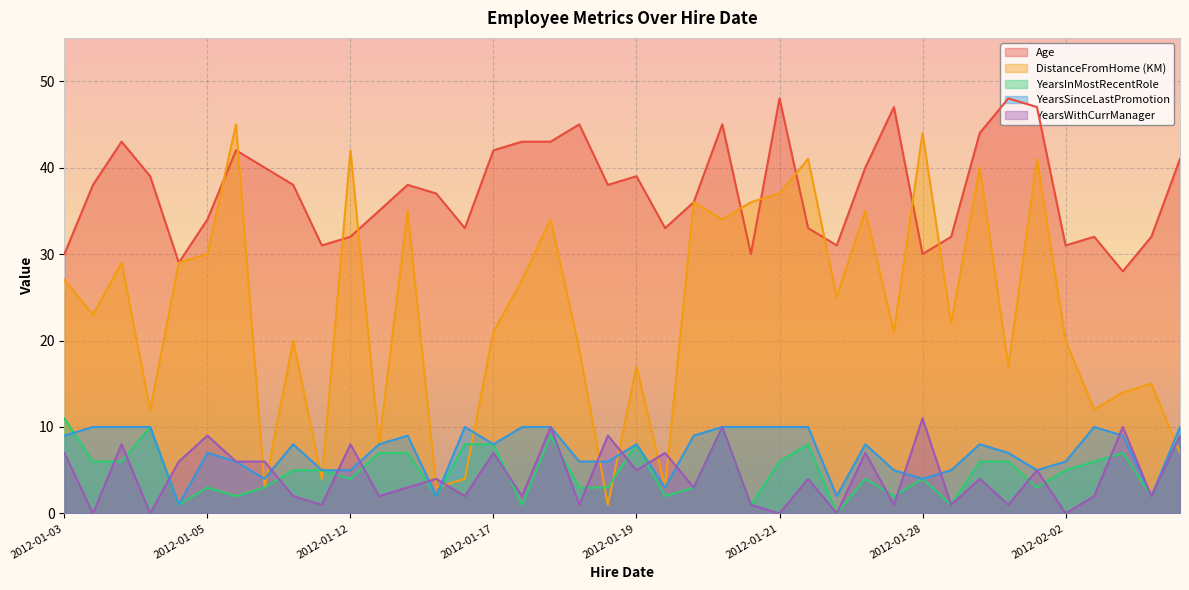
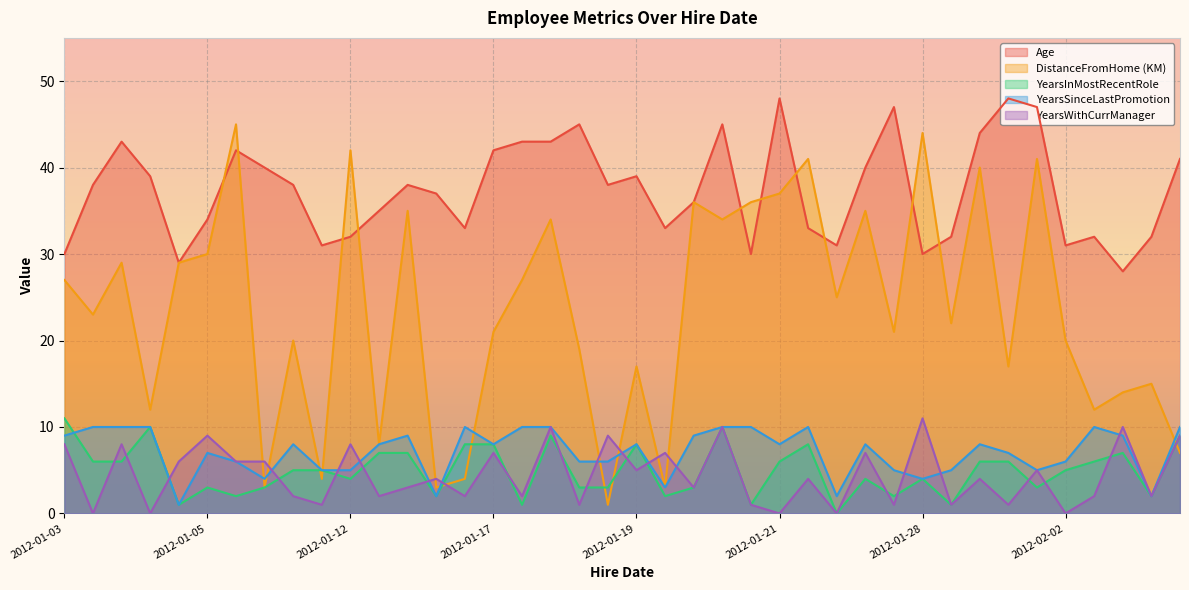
YearsWithCurrManager, 2012-01-03: 7 -> 8
YearsSinceLastPromotion, 2012-01-21: 10 -> 8
